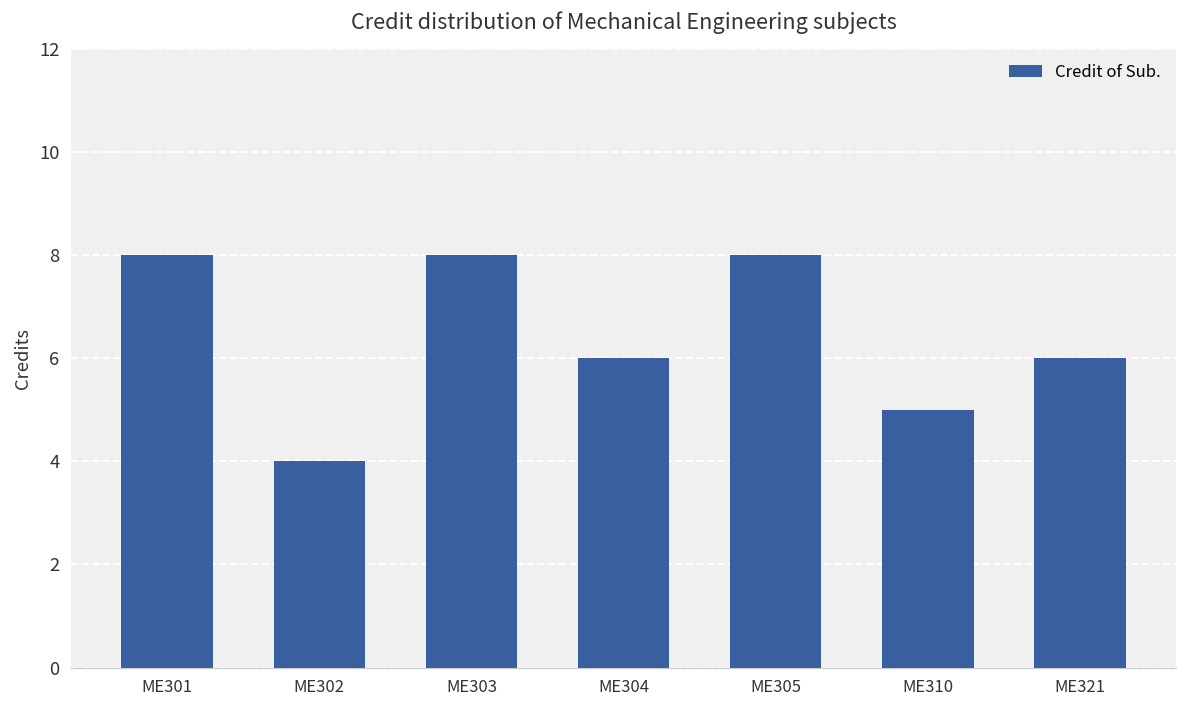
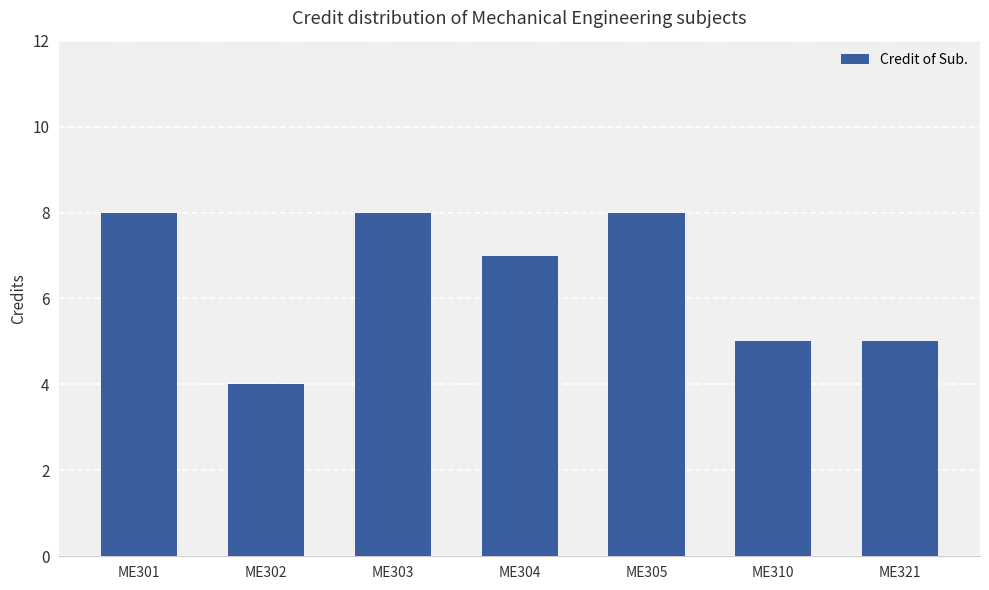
ME304: 6 -> 7
ME321: 6 -> 5
